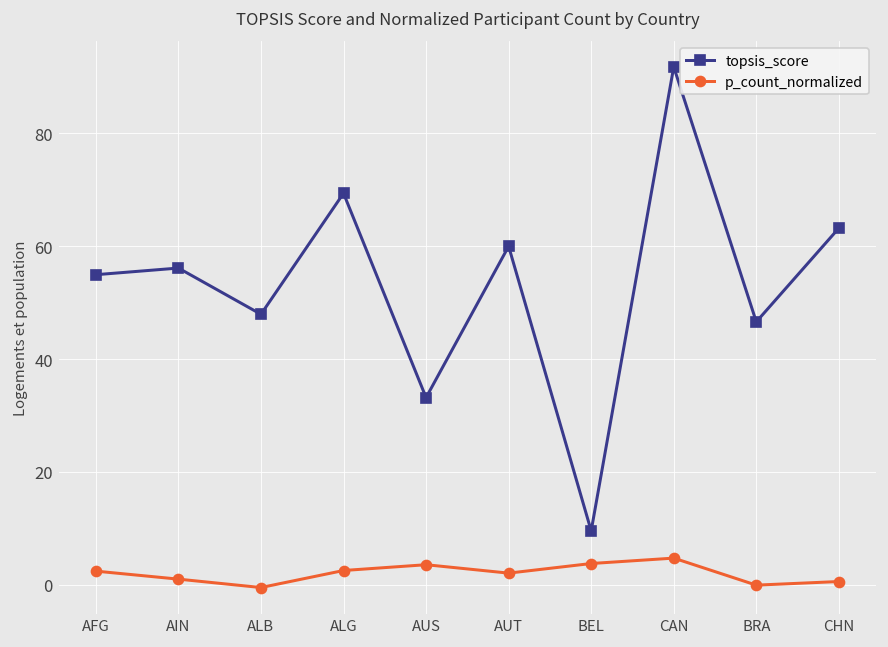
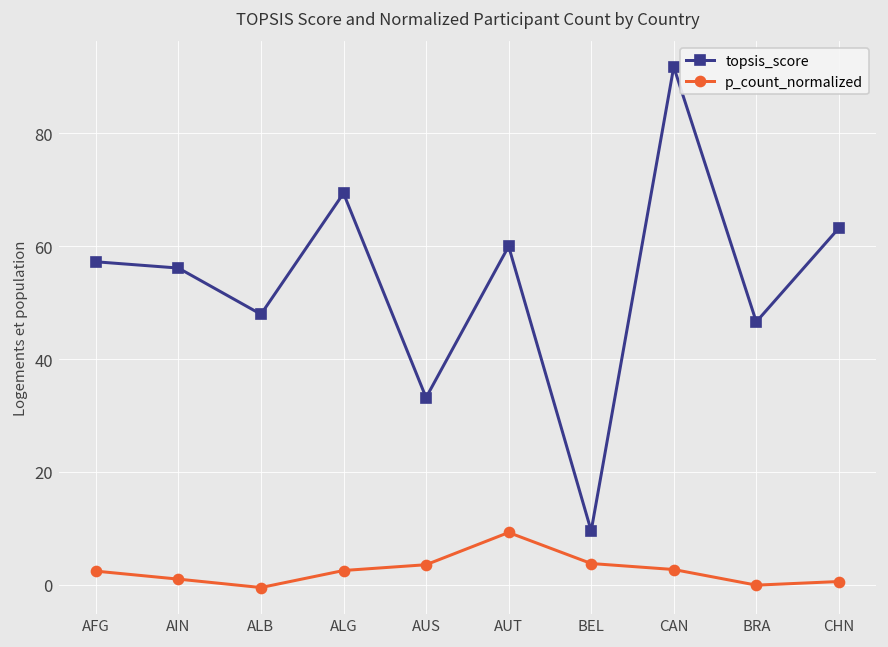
topsis_score, AFG: 55 -> 57
p_count_normalized, AUT: 2 -> 9
p_count_normalized, CAN: 5 -> 3
